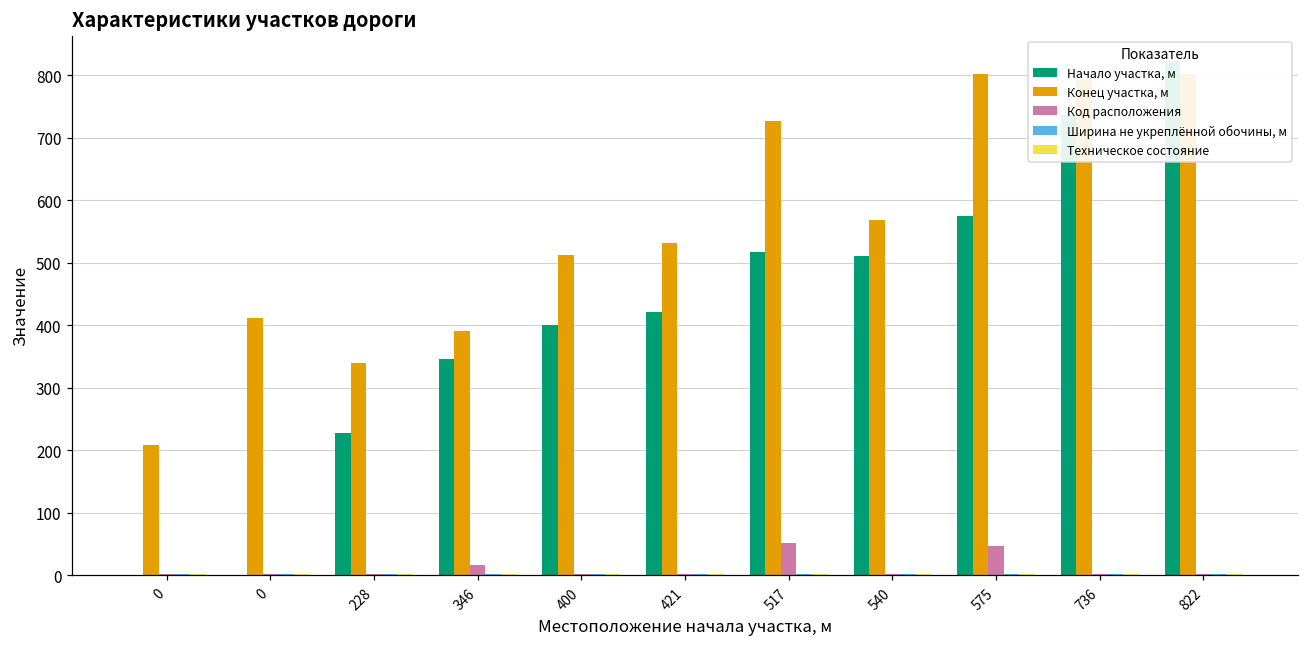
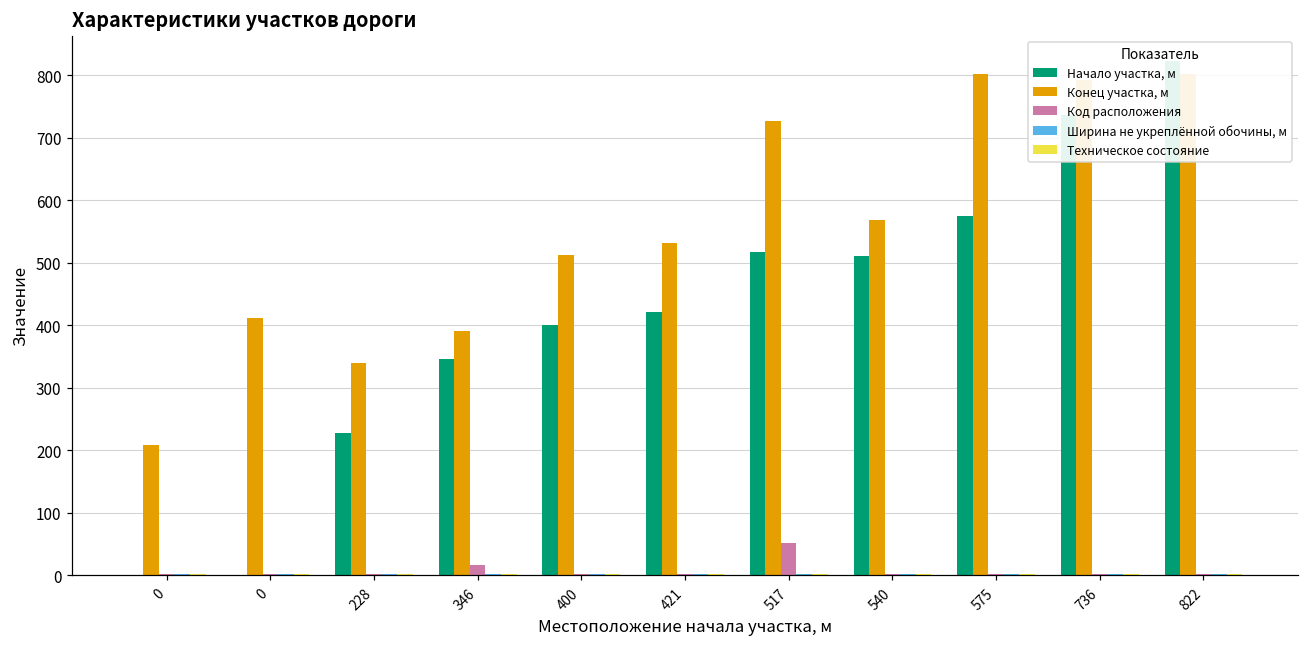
Код расположения, 575: 50 -> 0
